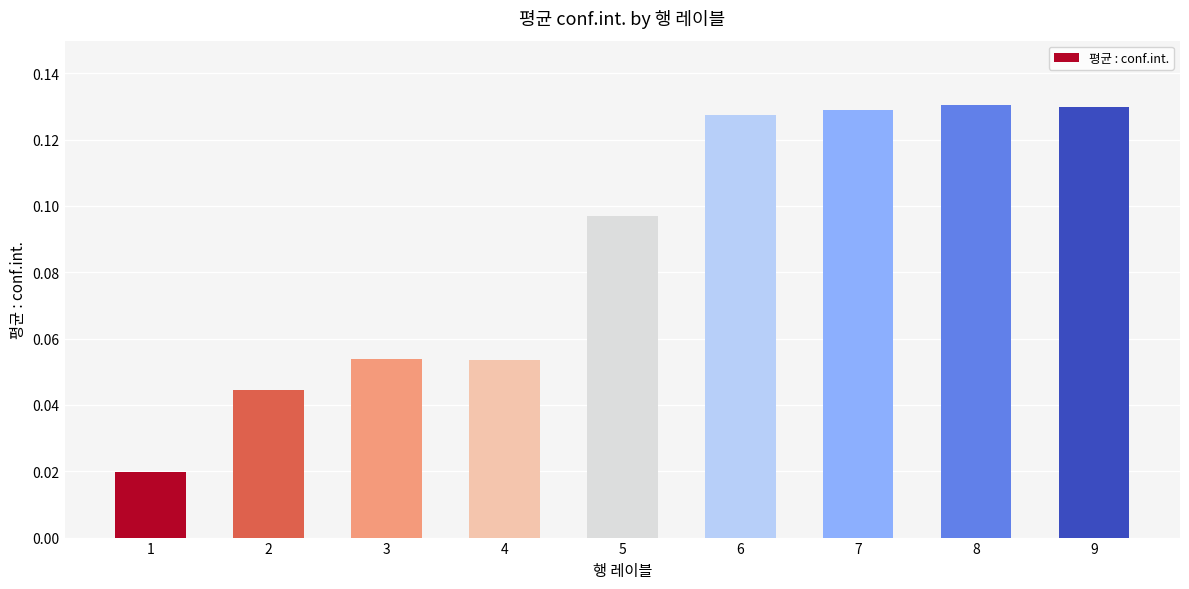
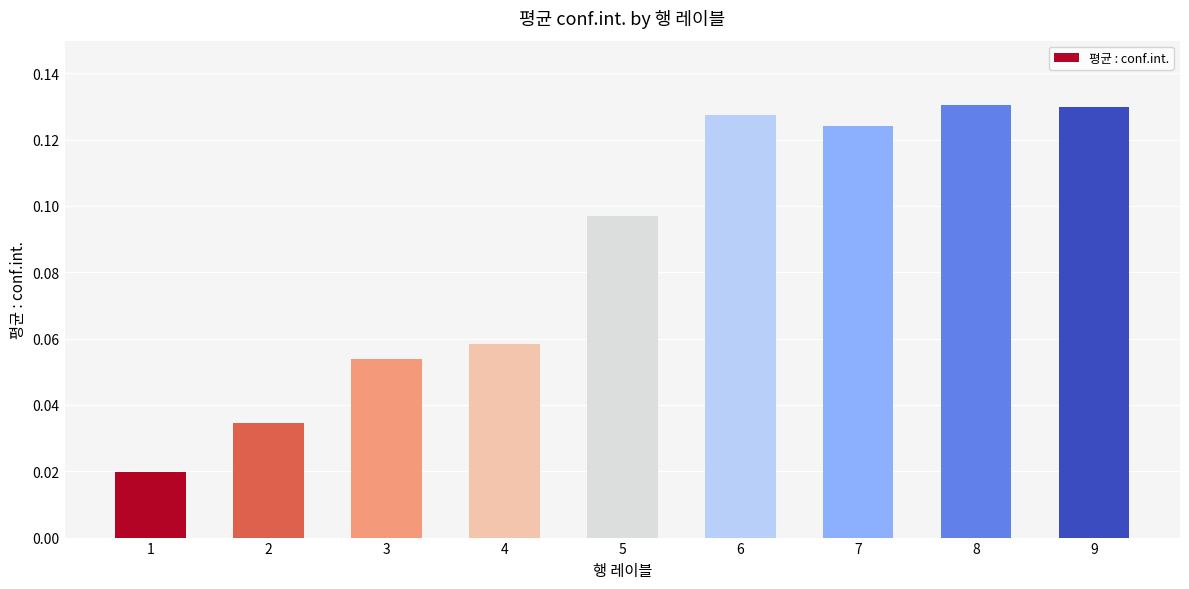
2: 0.044 -> 0.035
4: 0.054 -> 0.058
7: 0.129 -> 0.124
